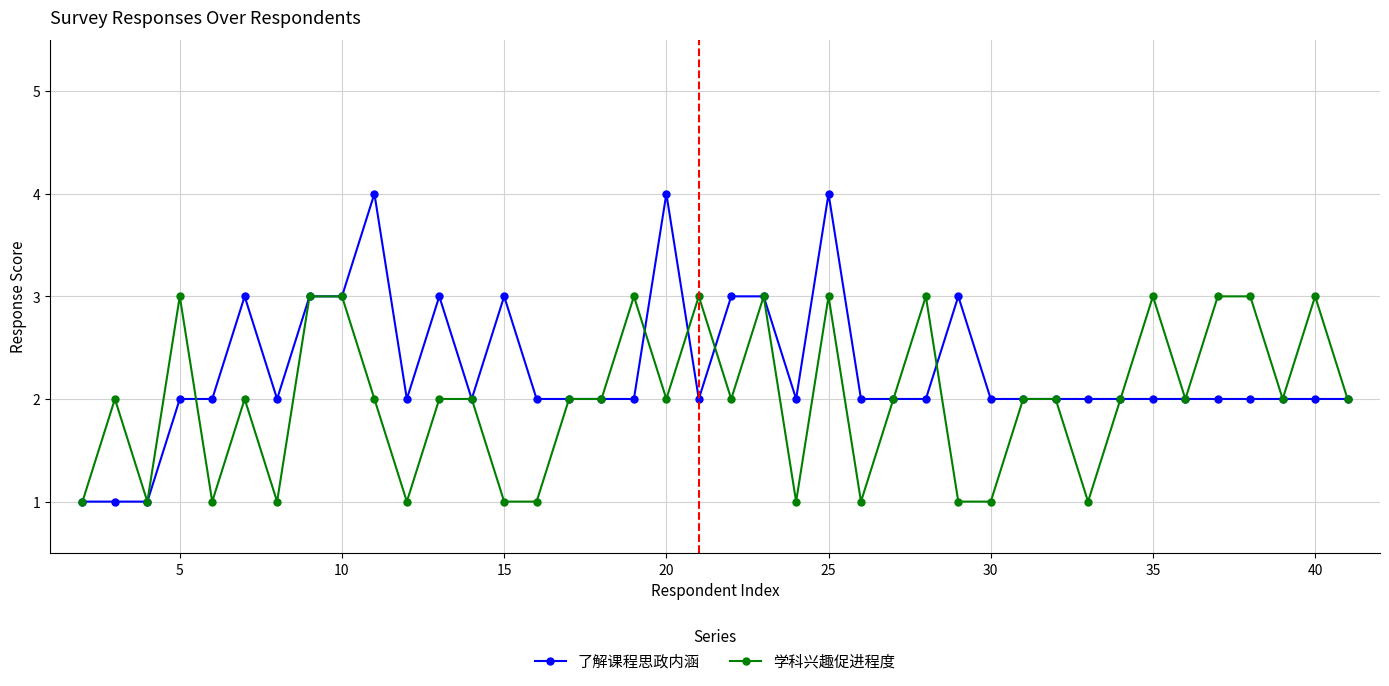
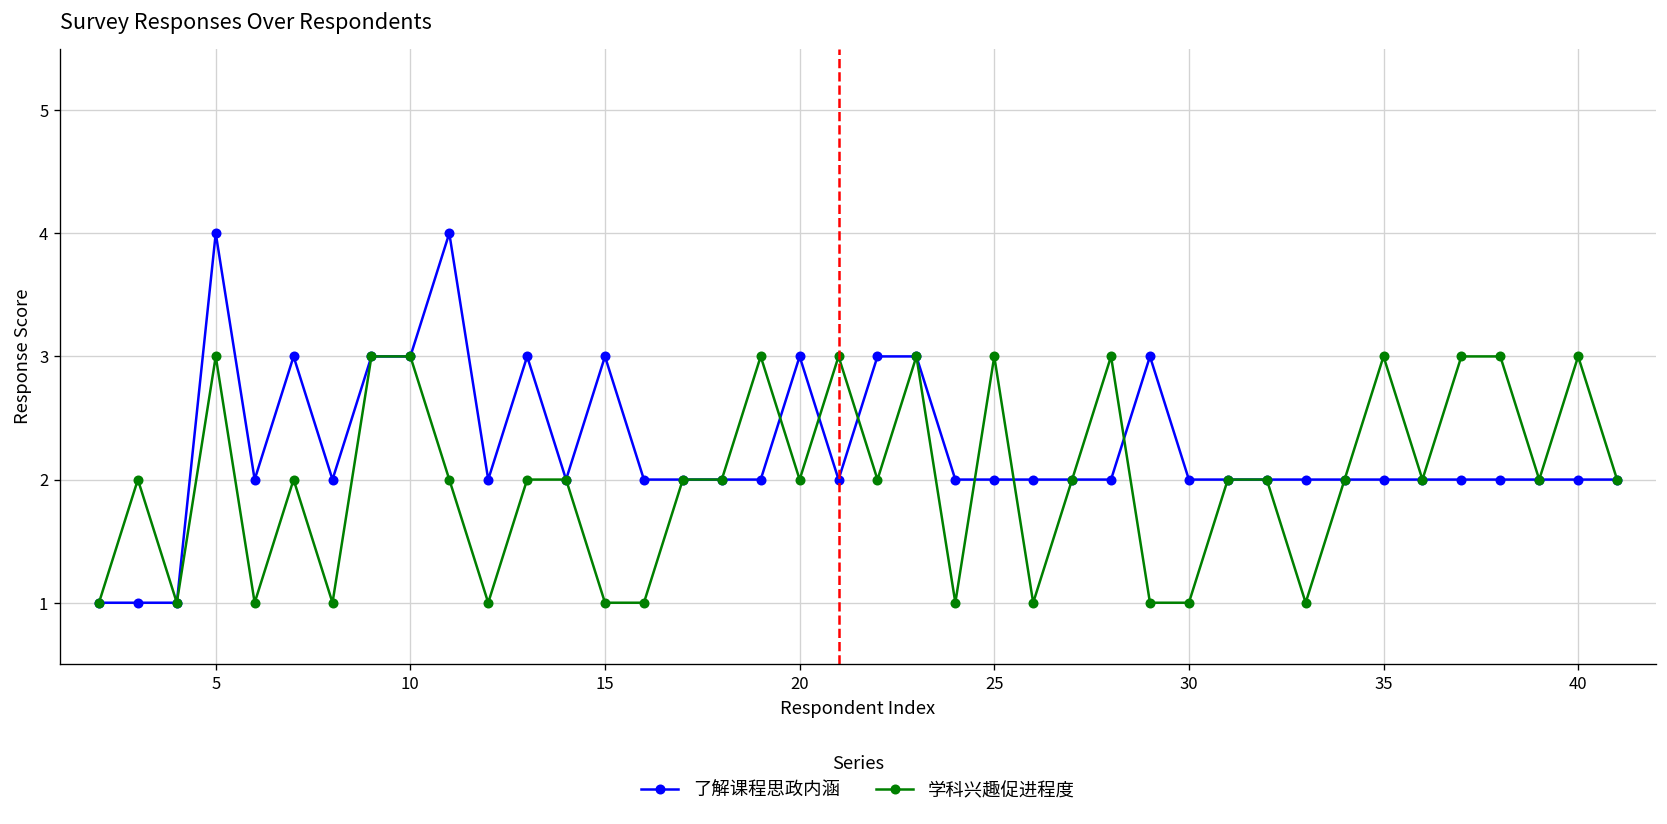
了解课程思政内涵, 5: 2 -> 4
了解课程思政内涵, 20: 4 -> 3
了解课程思政内涵, 25: 4 -> 2
